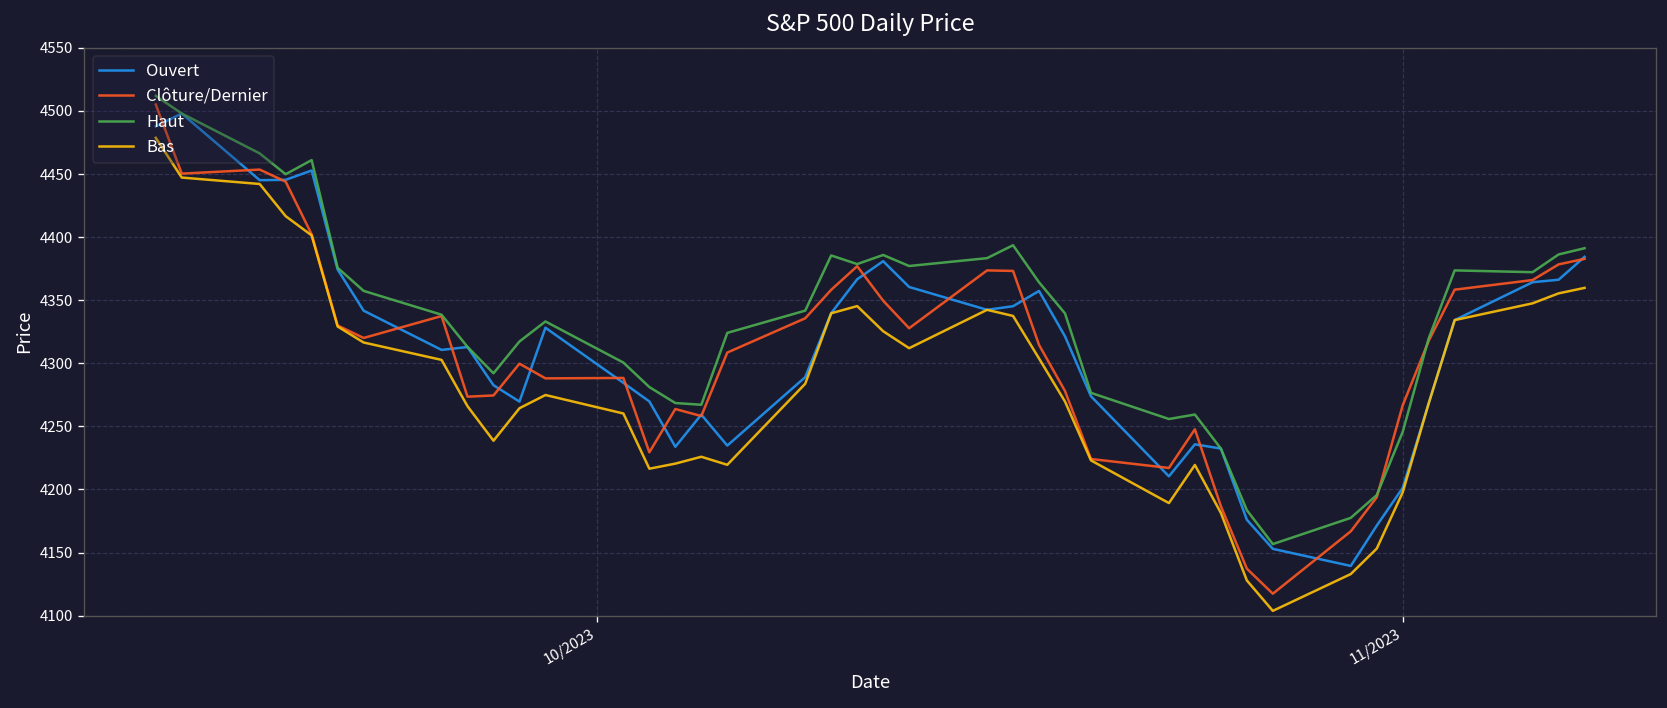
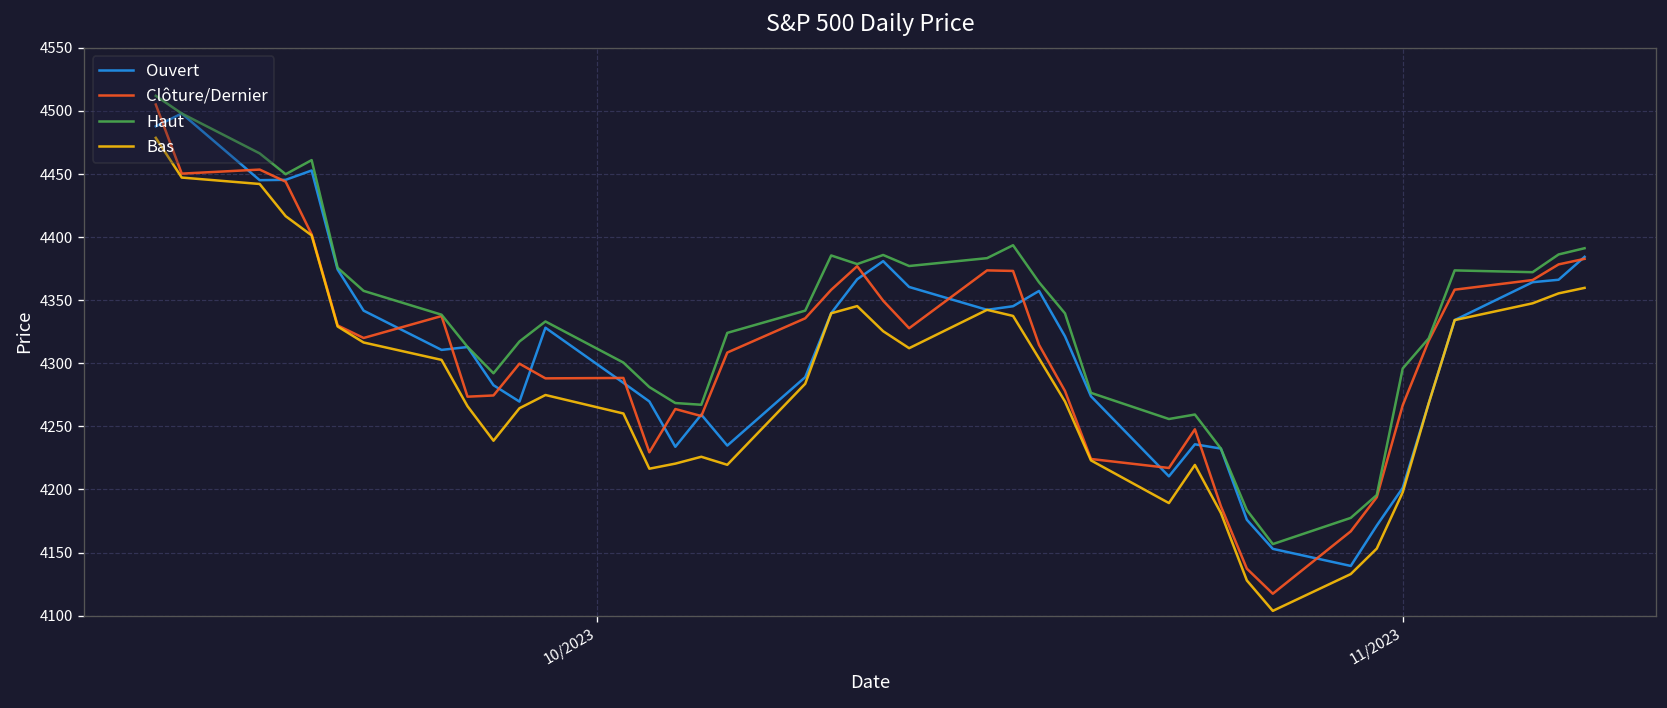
Haut, 11/2023: 4246 -> 4296
